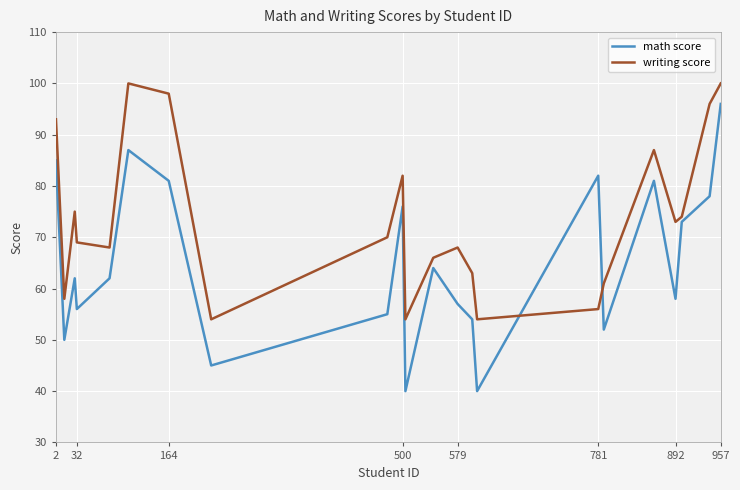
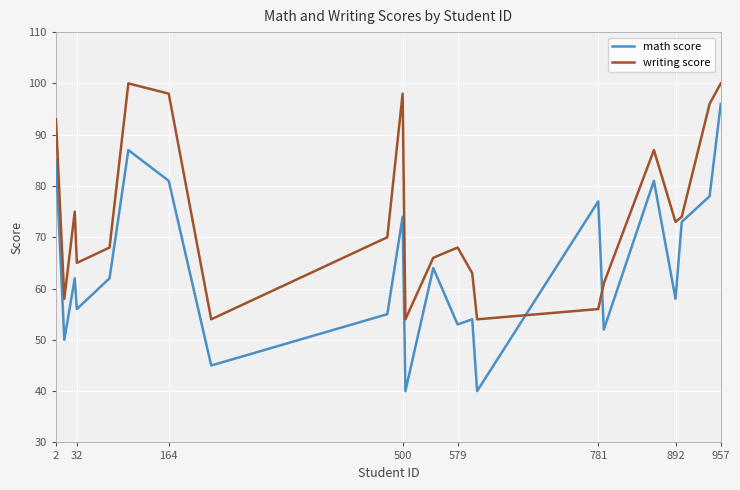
writing score, 32: 69 -> 65
math score, 500: 76 -> 74
writing score, 500: 82 -> 98
math score, 579: 57 -> 53
math score, 781: 82 -> 77
